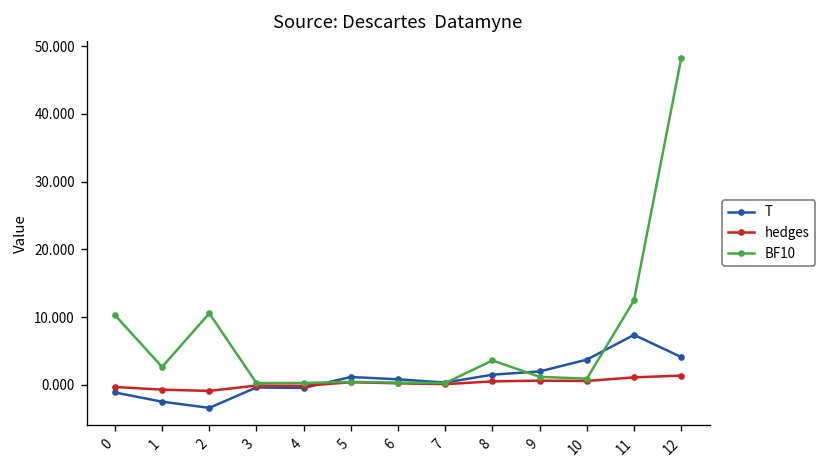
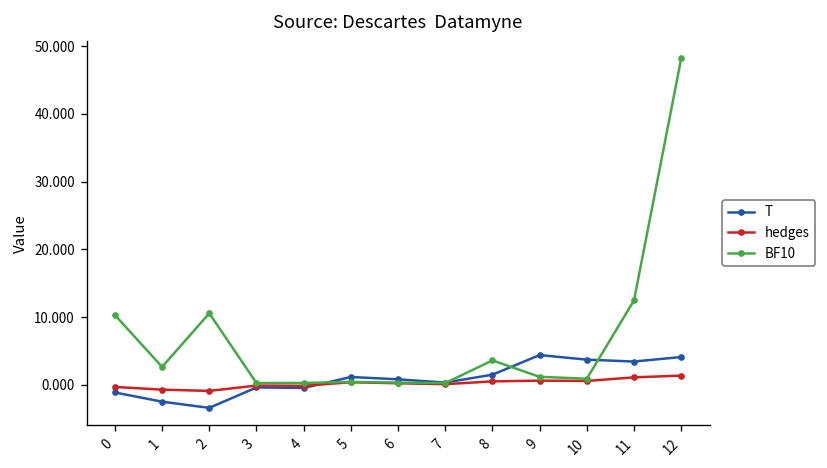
T, 9: 2 -> 4
T, 11: 7 -> 3
